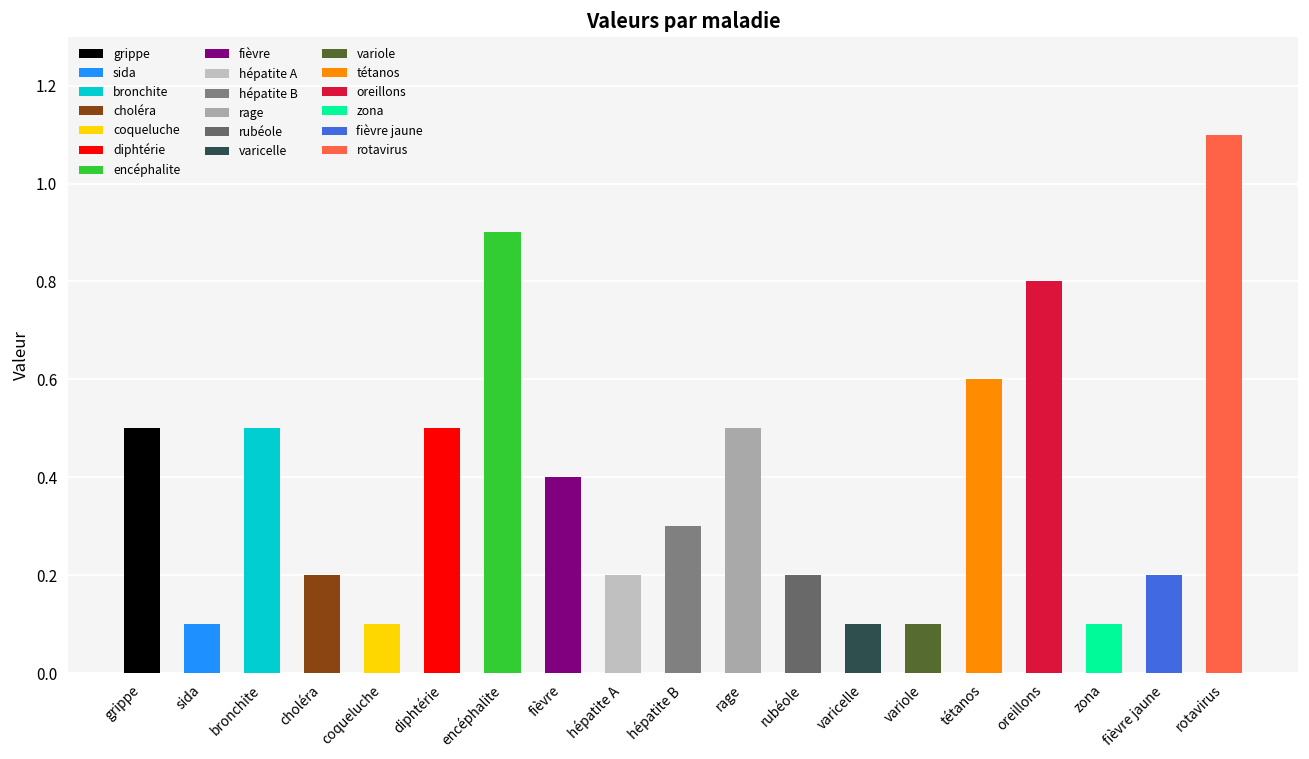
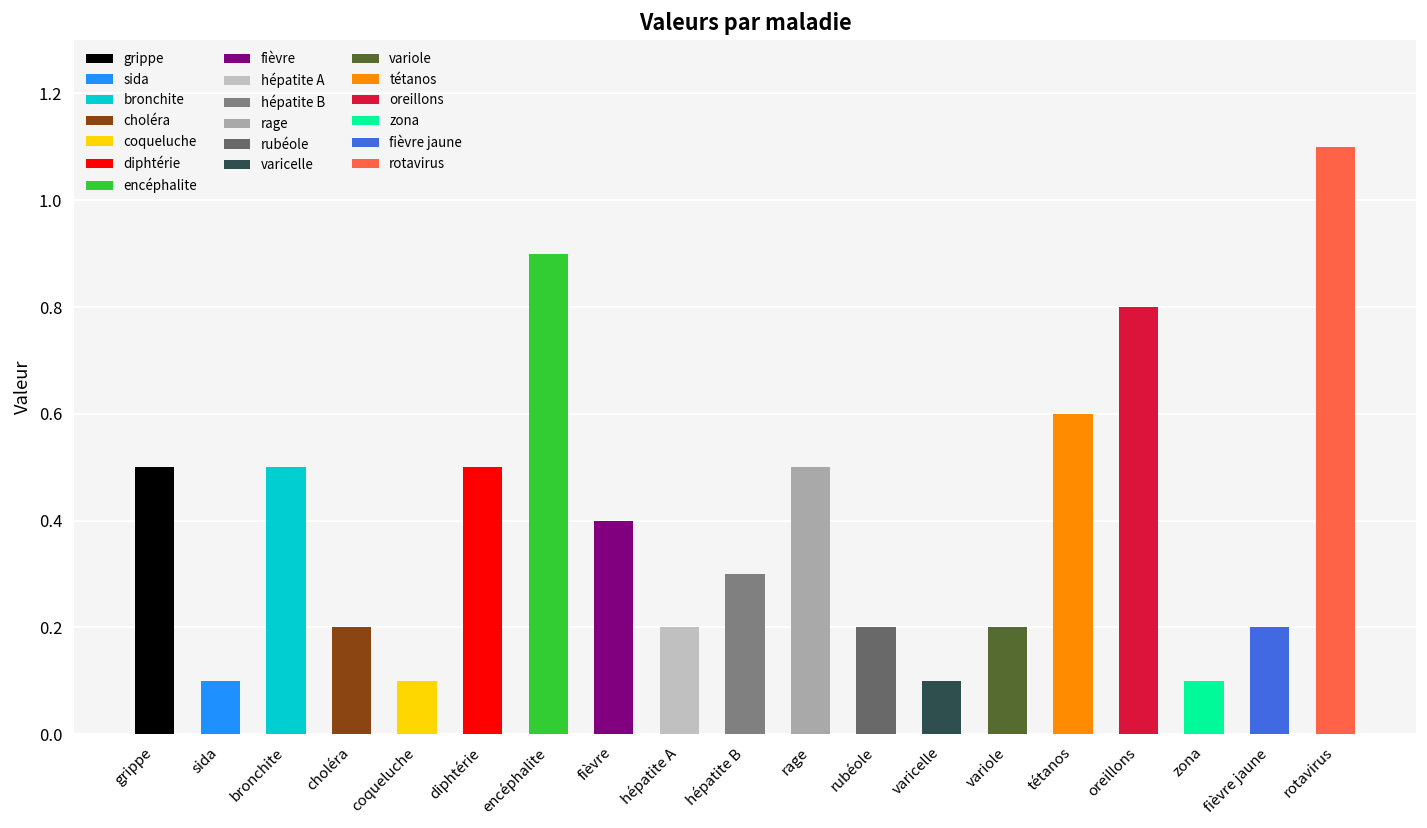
variole: 0.1 -> 0.2
